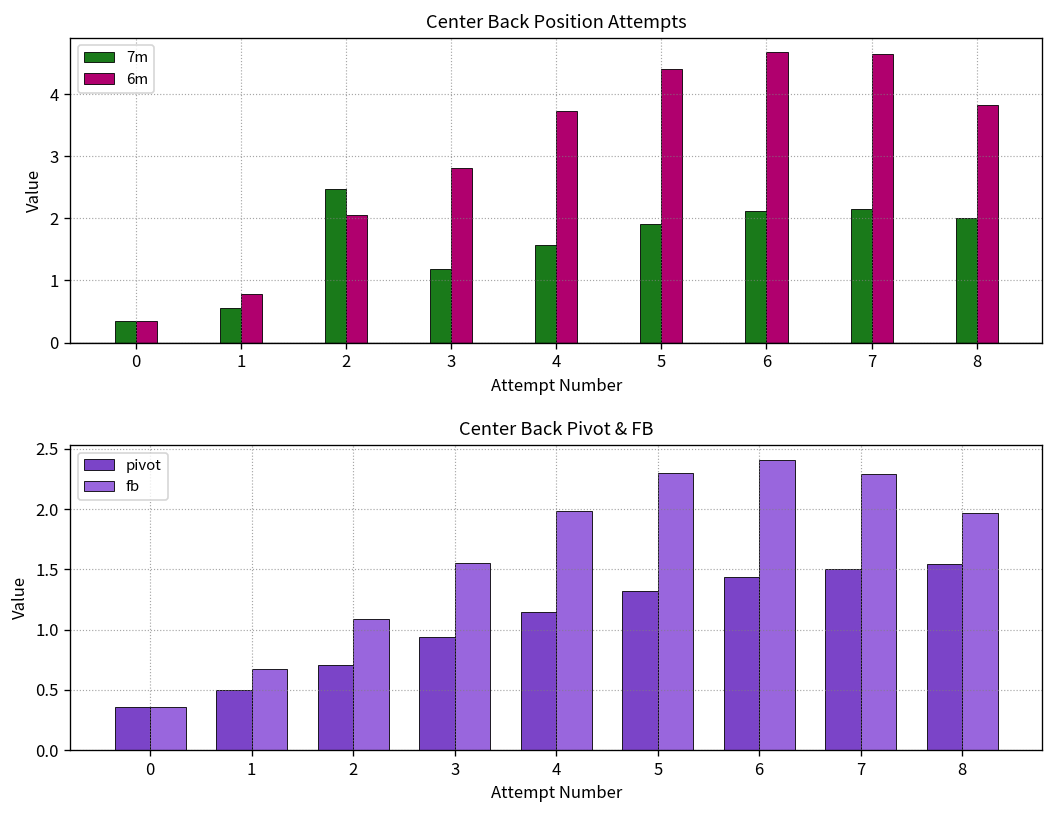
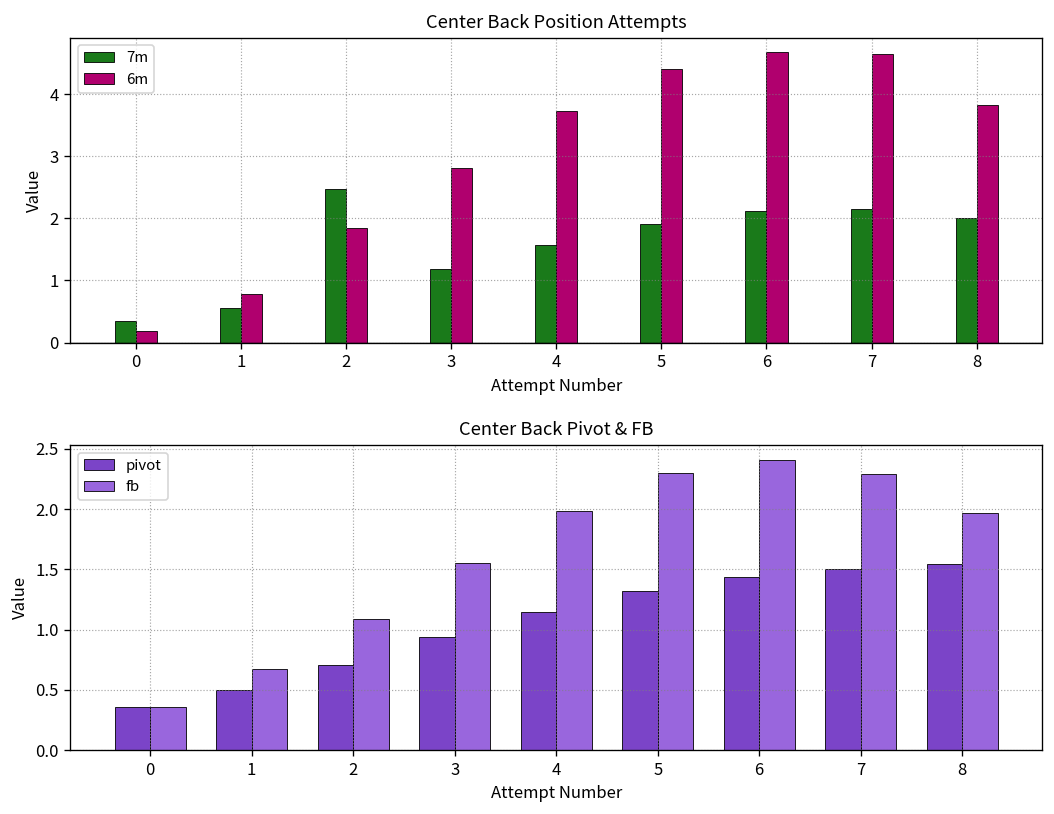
Center Back Position Attempts, 6m, 0: 0.4 -> 0.2
Center Back Position Attempts, 6m, 2: 2.0 -> 1.8
